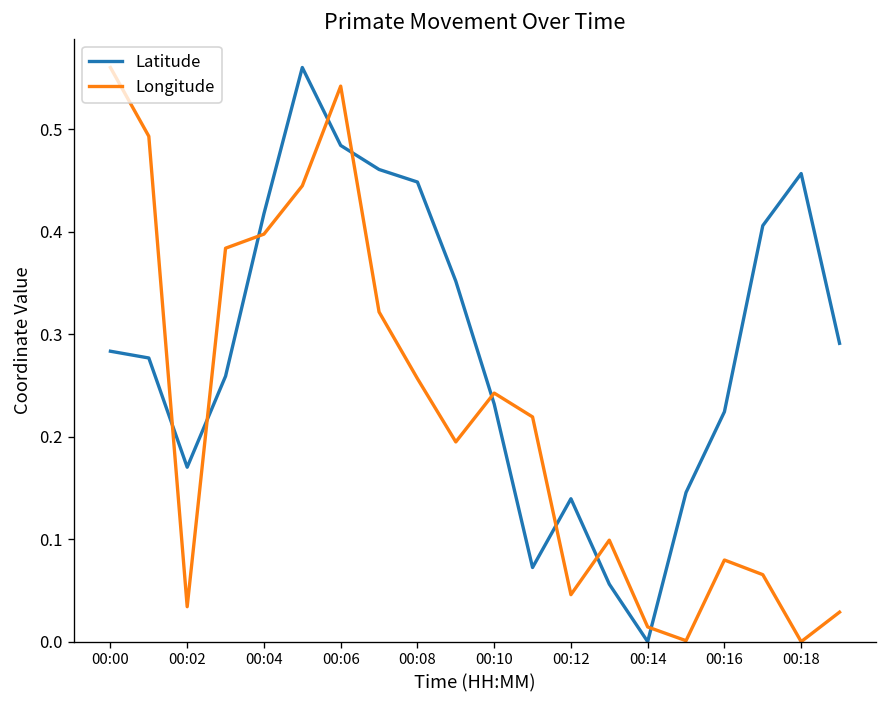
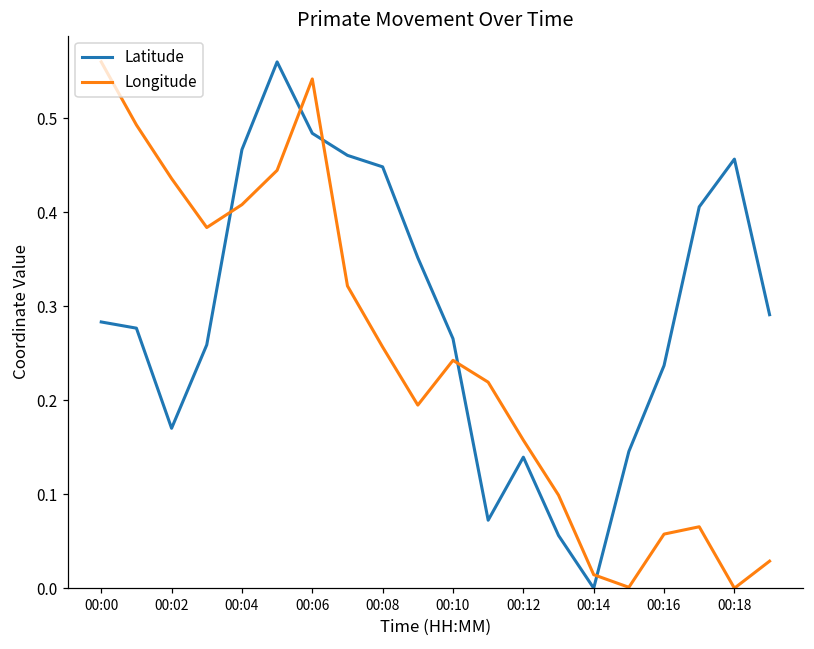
Longitude, 00:02: 0.03 -> 0.44
Latitude, 00:04: 0.42 -> 0.47
Longitude, 00:04: 0.40 -> 0.41
Latitude, 00:10: 0.23 -> 0.27
Longitude, 00:12: 0.05 -> 0.16
Latitude, 00:16: 0.22 -> 0.24
Longitude, 00:16: 0.08 -> 0.06
